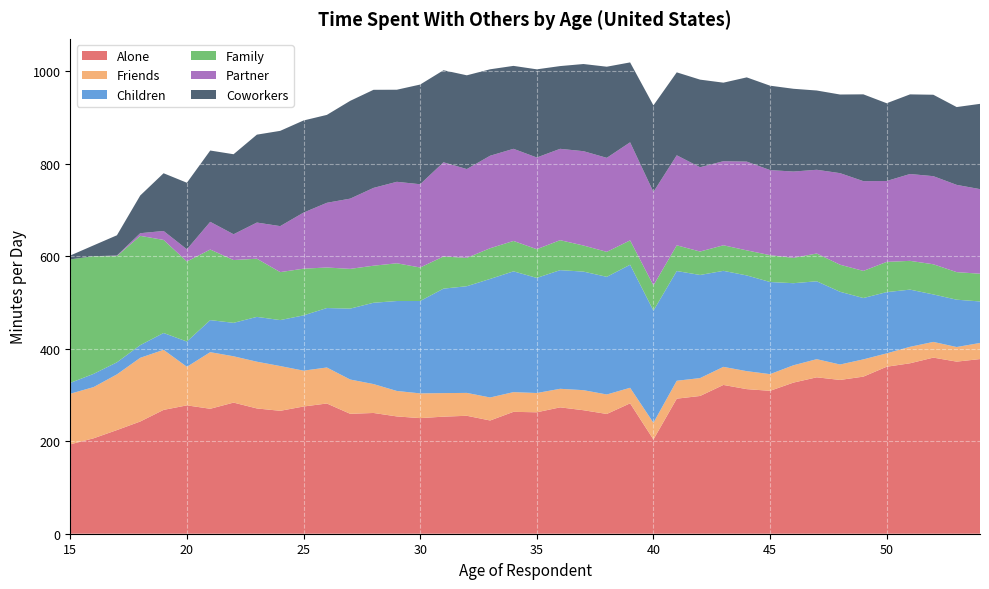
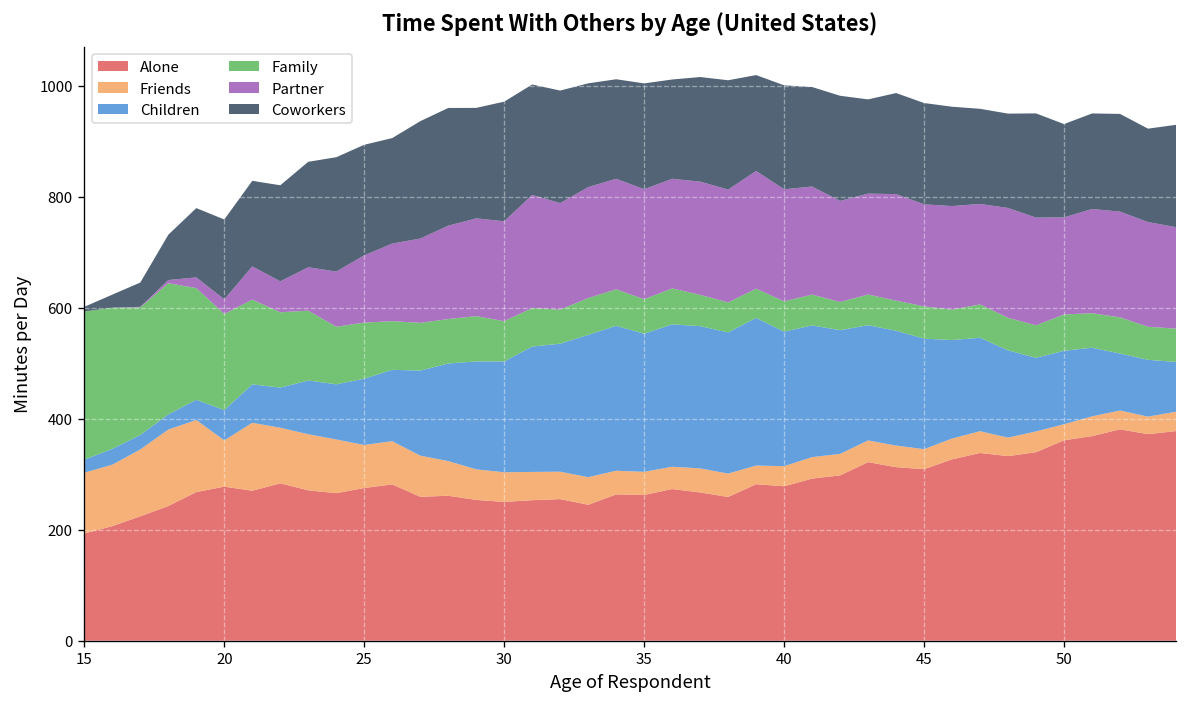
Alone, 40: 200 -> 280
